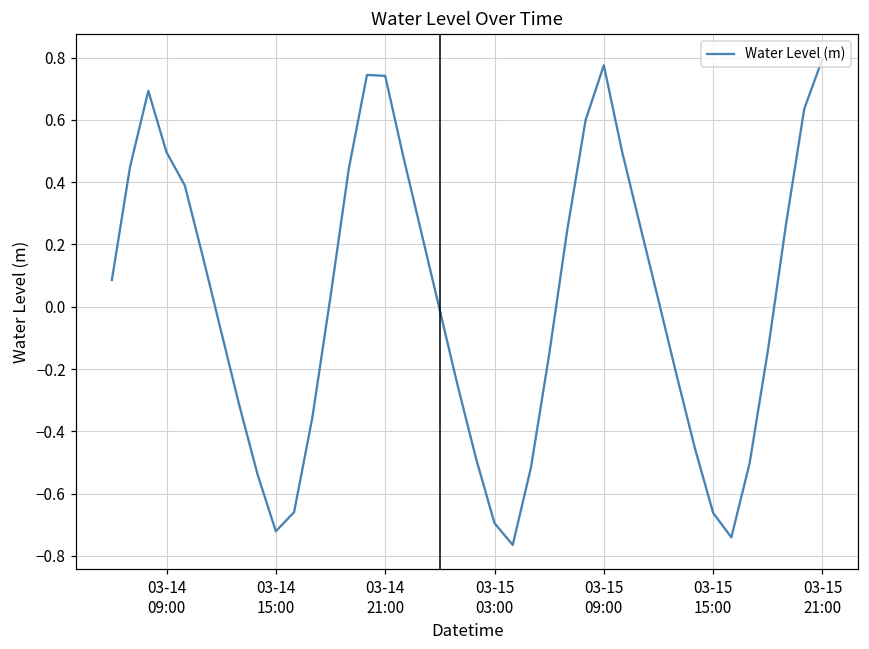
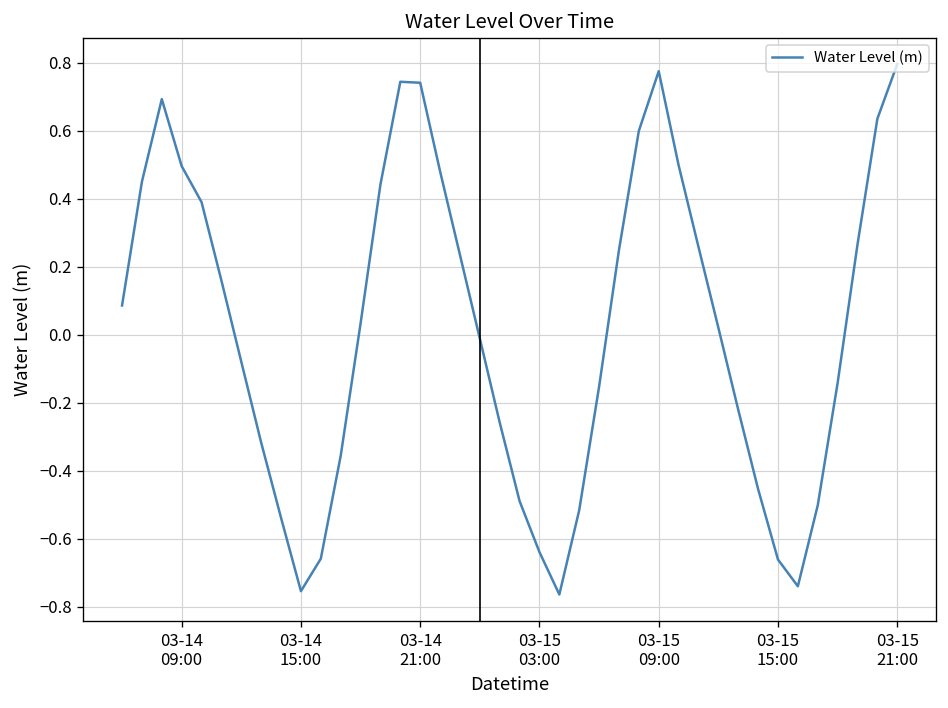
03-14 15:00: -0.72 -> -0.75
03-15 03:00: -0.69 -> -0.64
